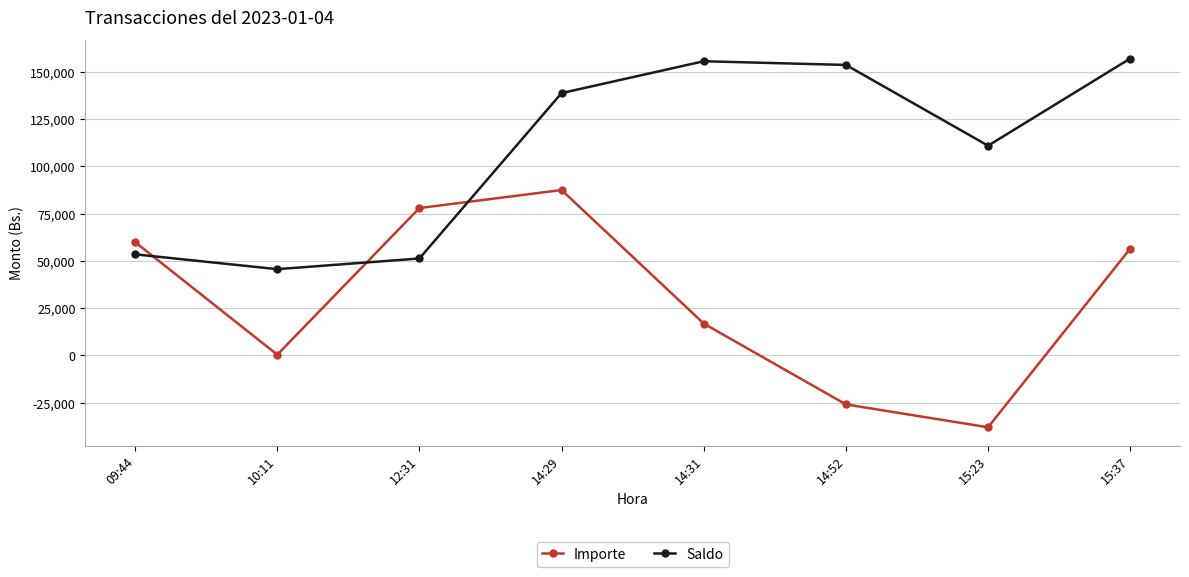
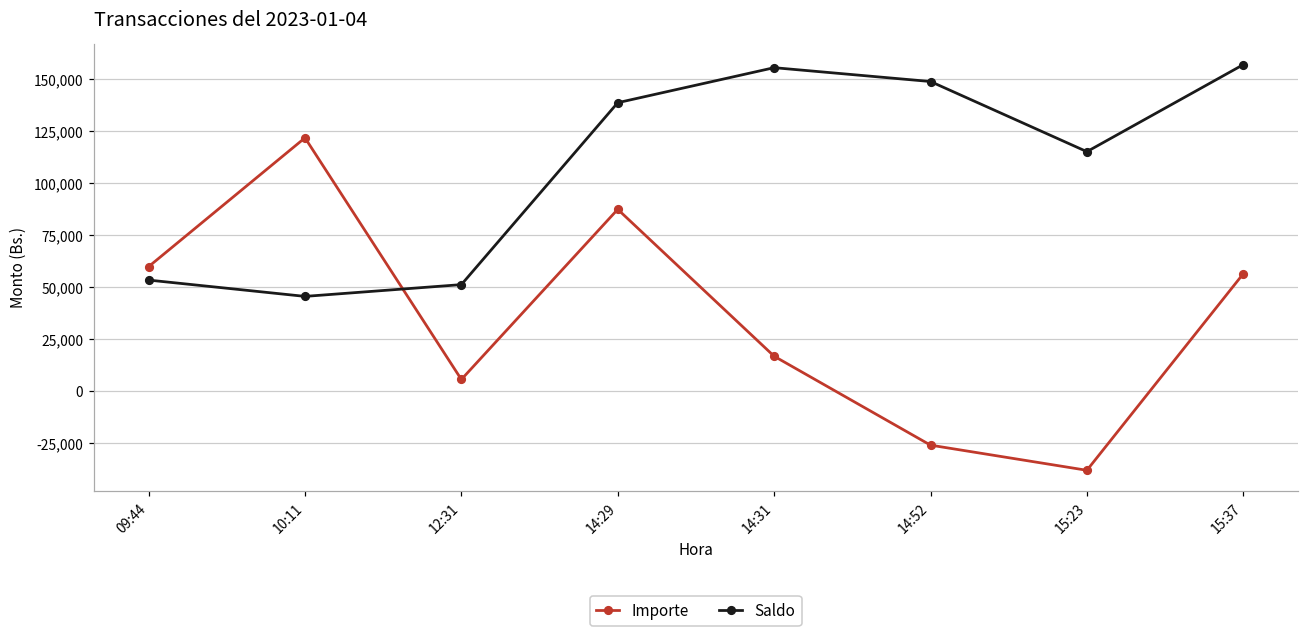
Importe, 10:11: 0 -> 122,000
Importe, 12:31: 78,000 -> 6,000
Saldo, 14:52: 154,000 -> 149,000
Saldo, 15:23: 111,000 -> 115,000
